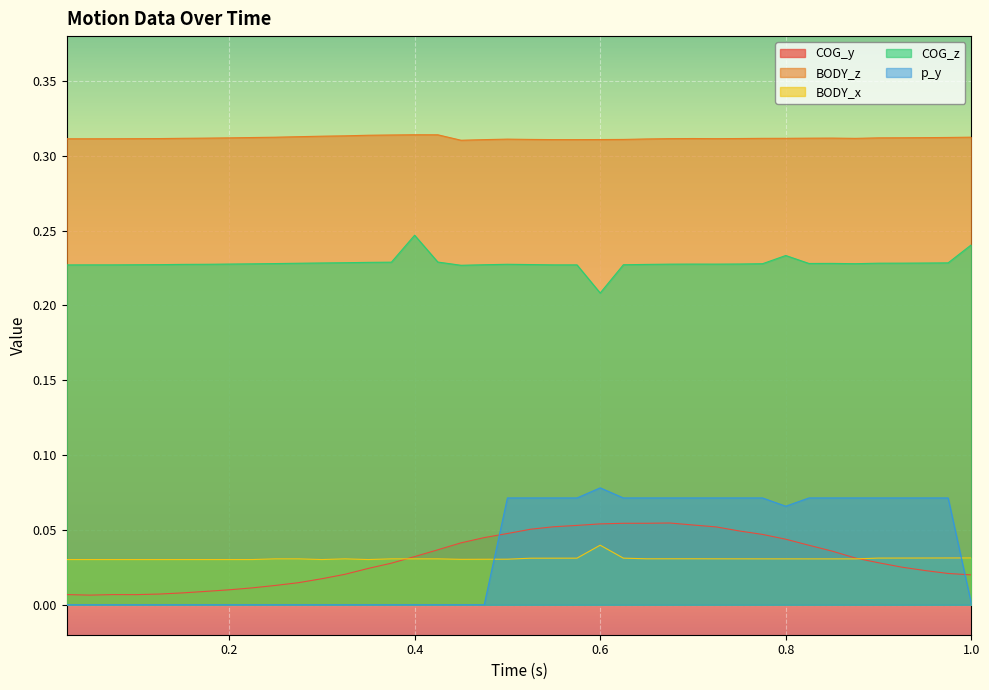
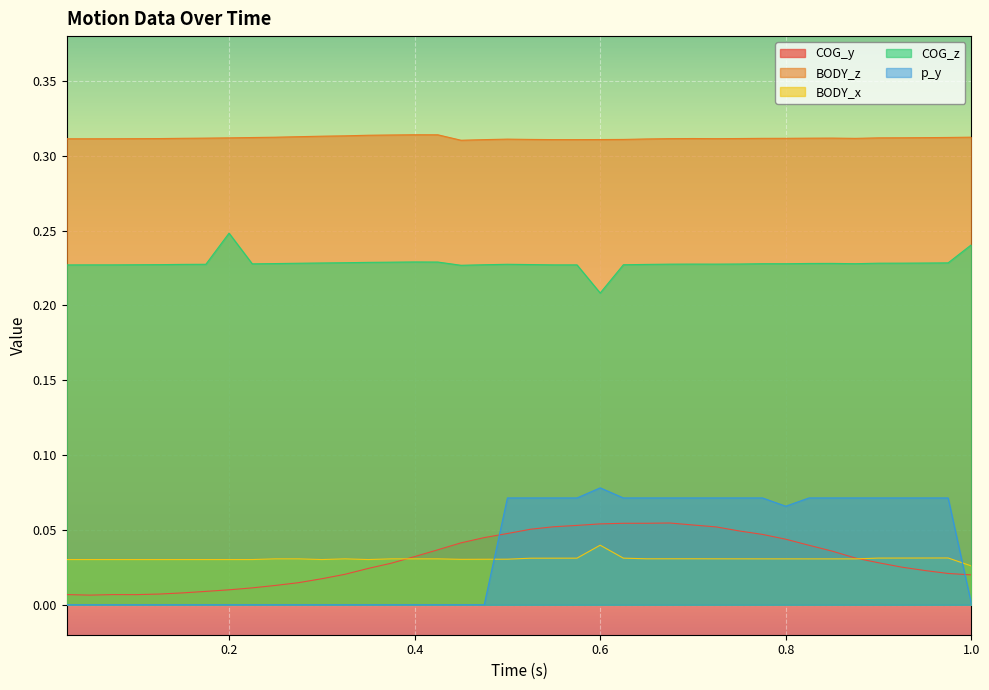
COG_z, 0.2: 0.228 -> 0.248
COG_z, 0.4: 0.247 -> 0.229
COG_z, 0.8: 0.233 -> 0.228
BODY_x, 1.0: 0.031 -> 0.026
